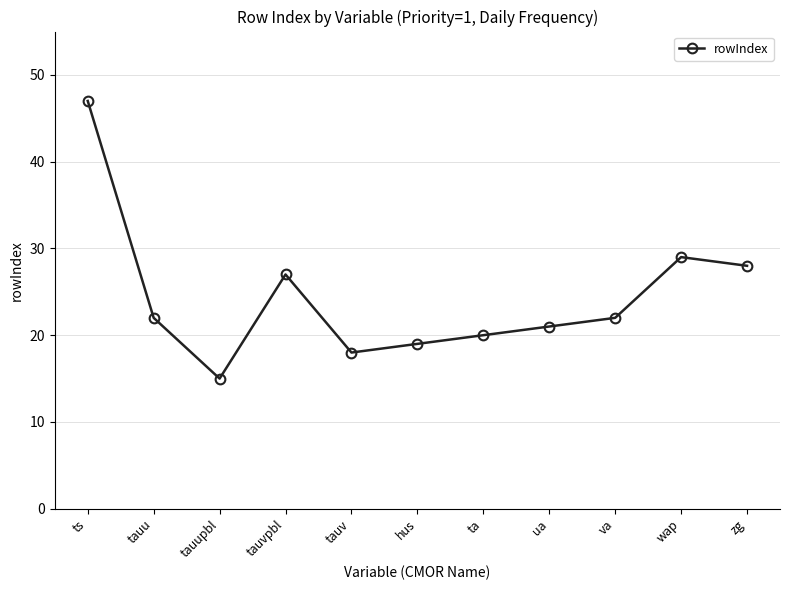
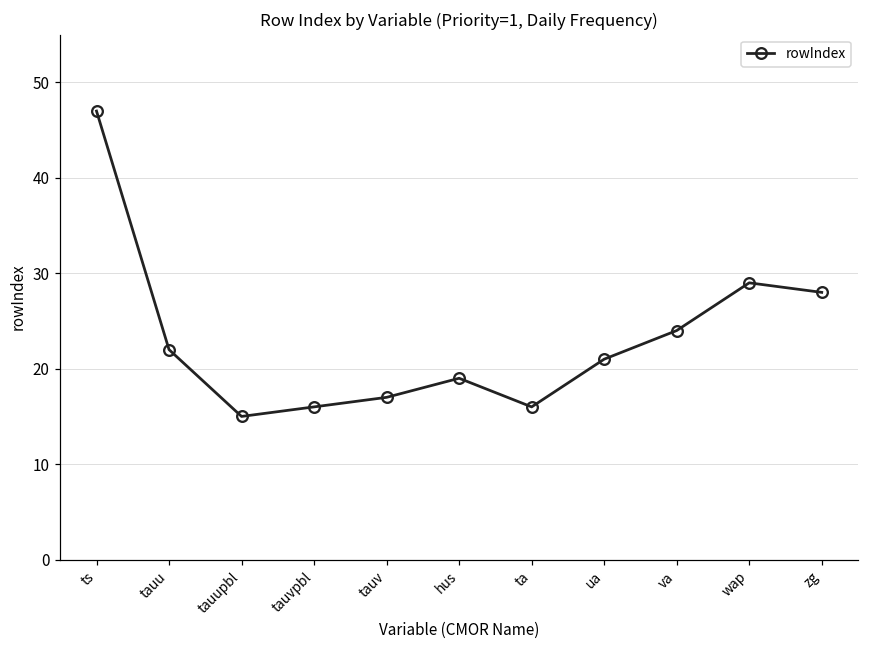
tauvpbl: 27 -> 16
tauv: 18 -> 17
ta: 20 -> 16
va: 22 -> 24
